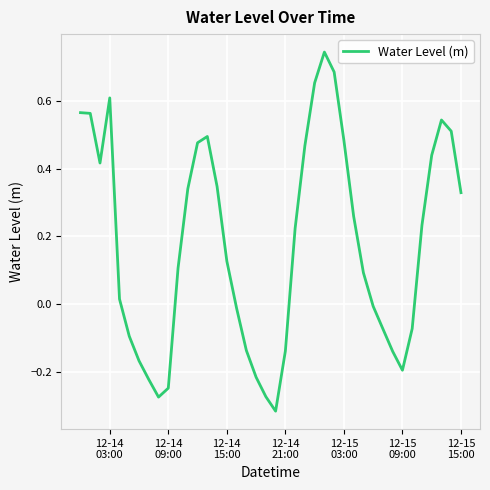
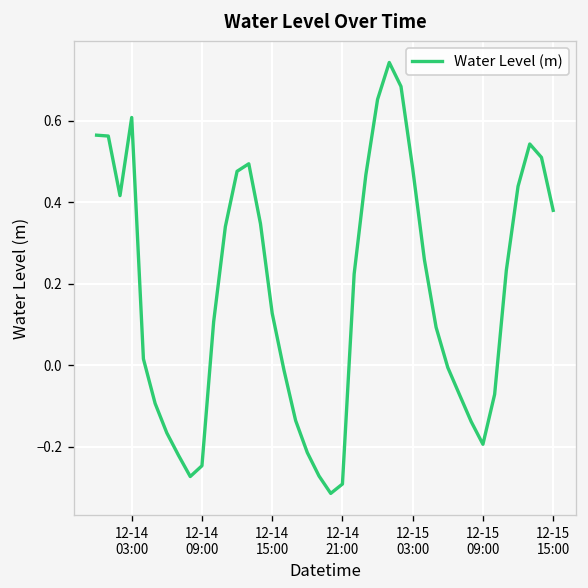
12-14 21:00: -0.14 -> -0.29
12-15 15:00: 0.33 -> 0.38
